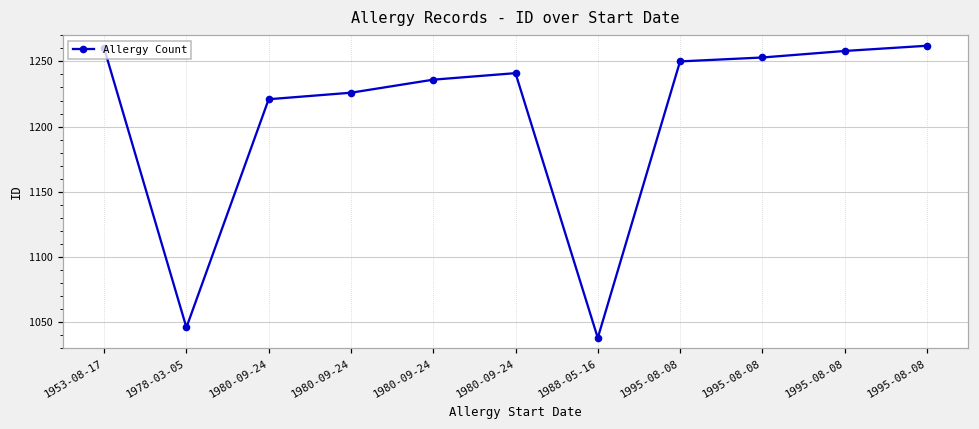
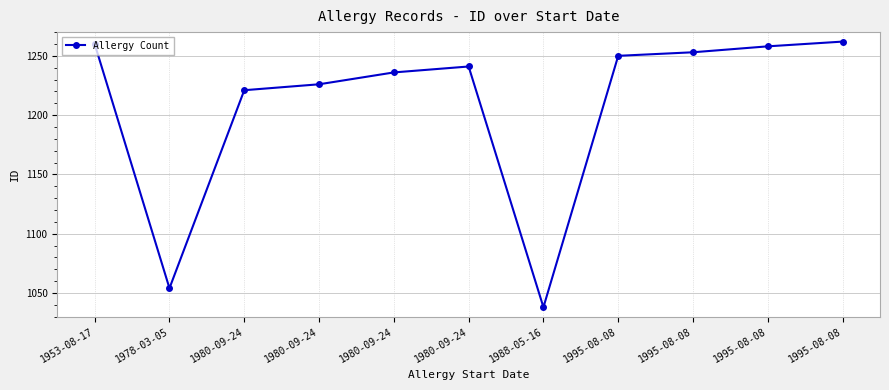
1978-03-05: 1046 -> 1054
